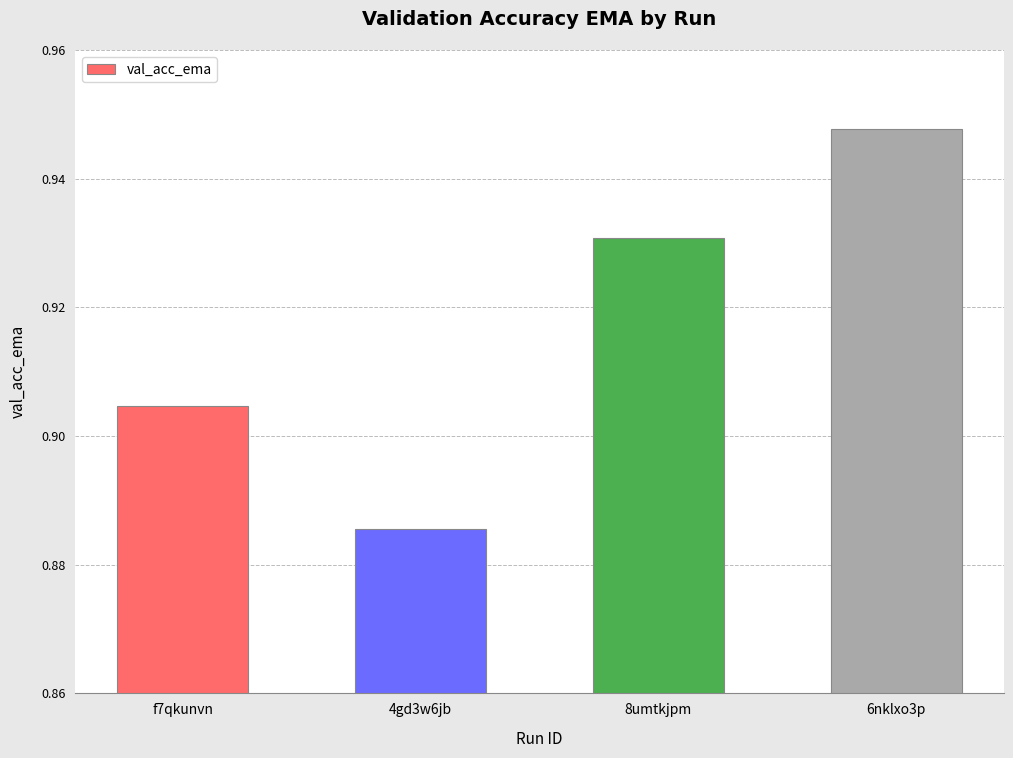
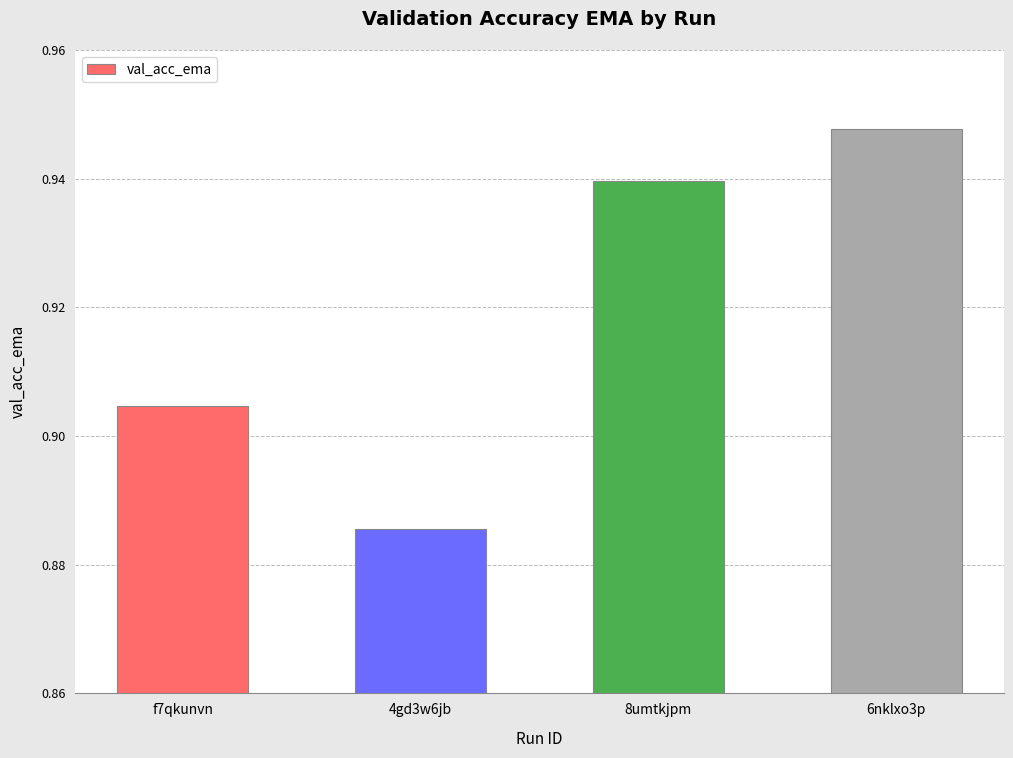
8umtkjpm: 0.931 -> 0.940
